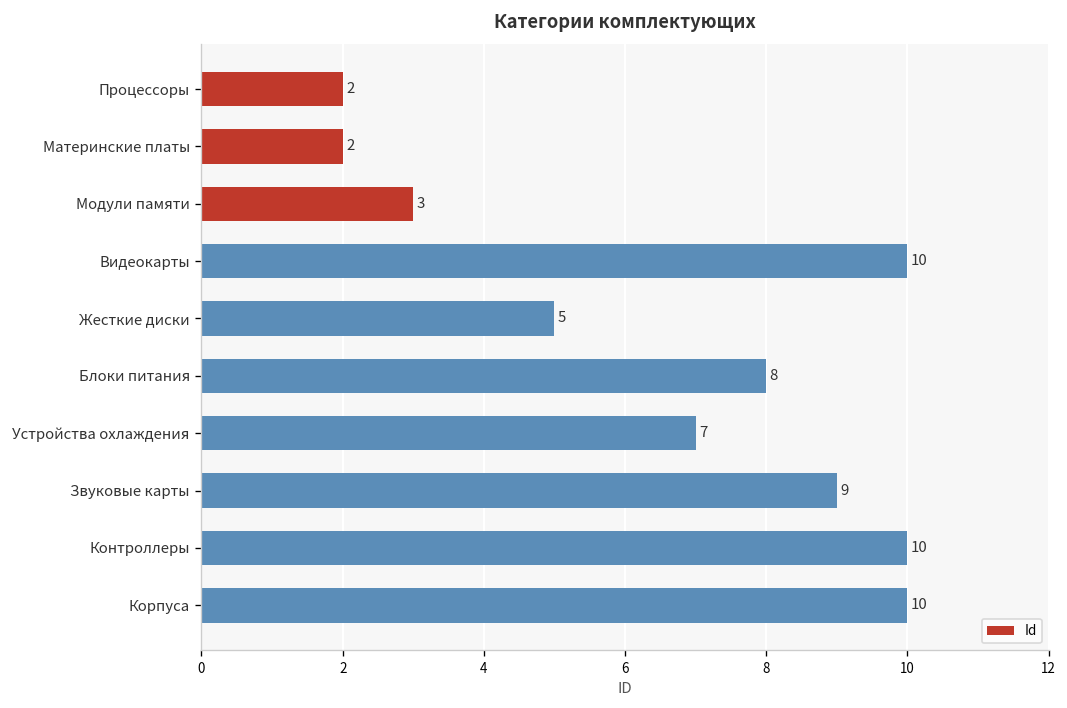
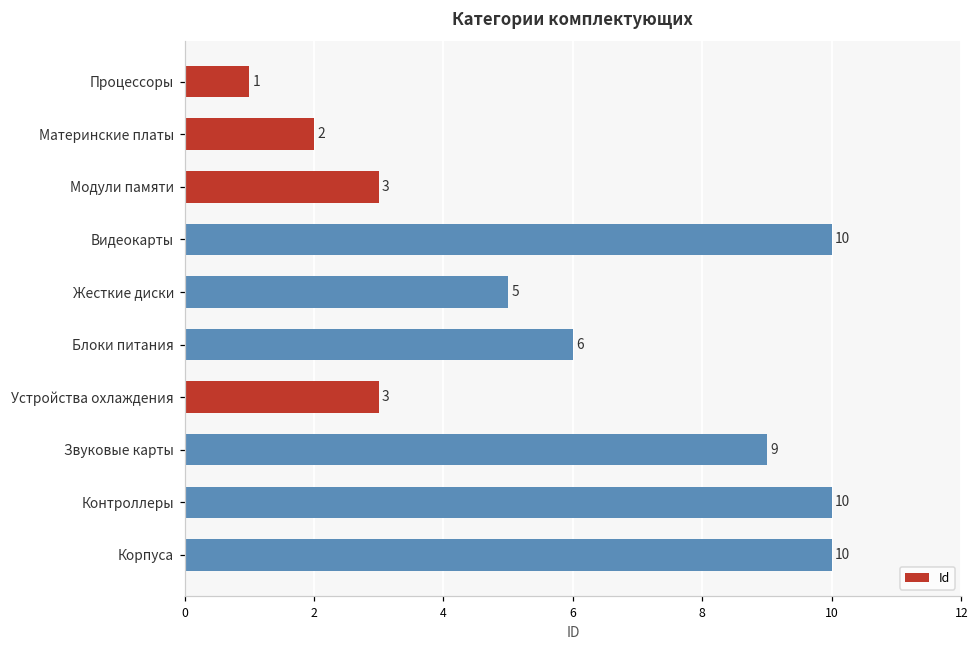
Процессоры: 2 -> 1
Блоки питания: 8 -> 6
Устройства охлаждения: 7 -> 3
